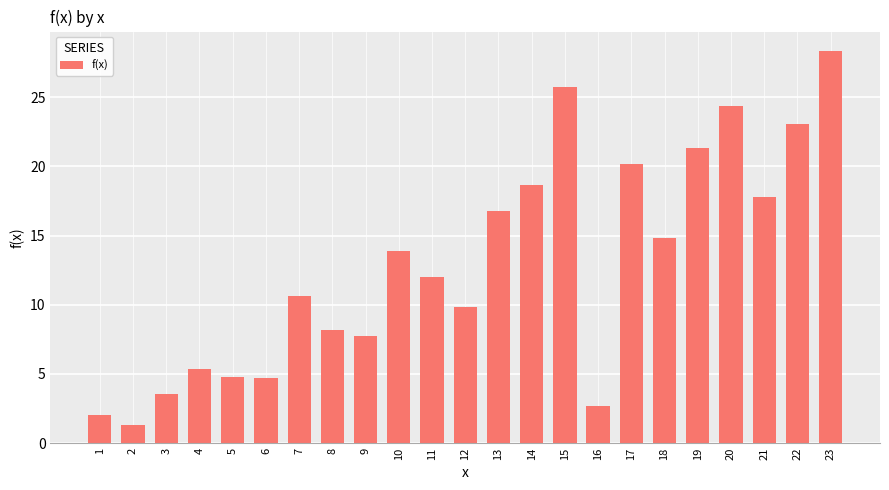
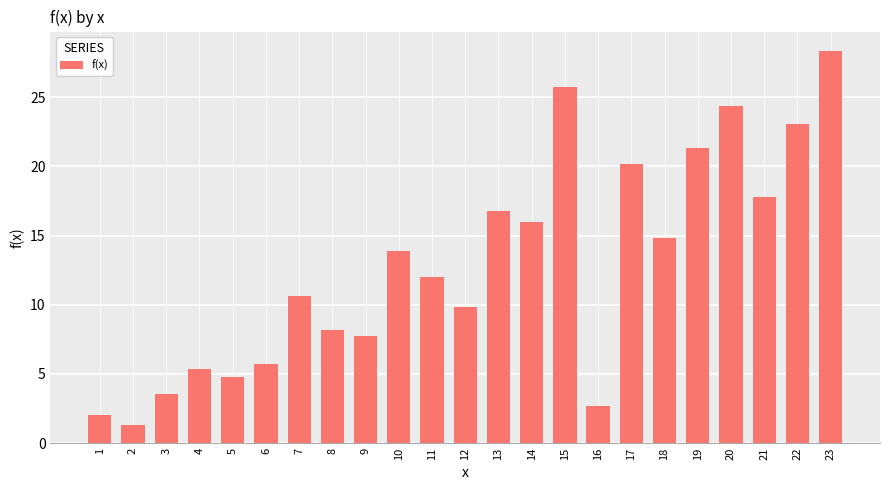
6: 4.7 -> 5.7
14: 18.6 -> 16.0
